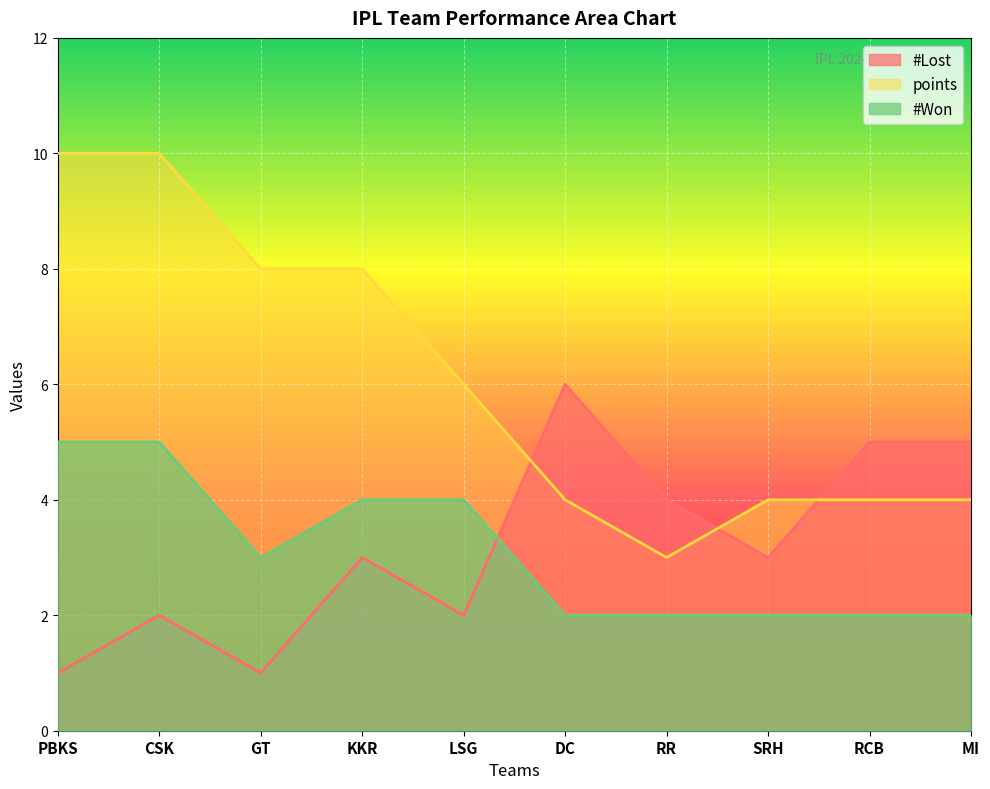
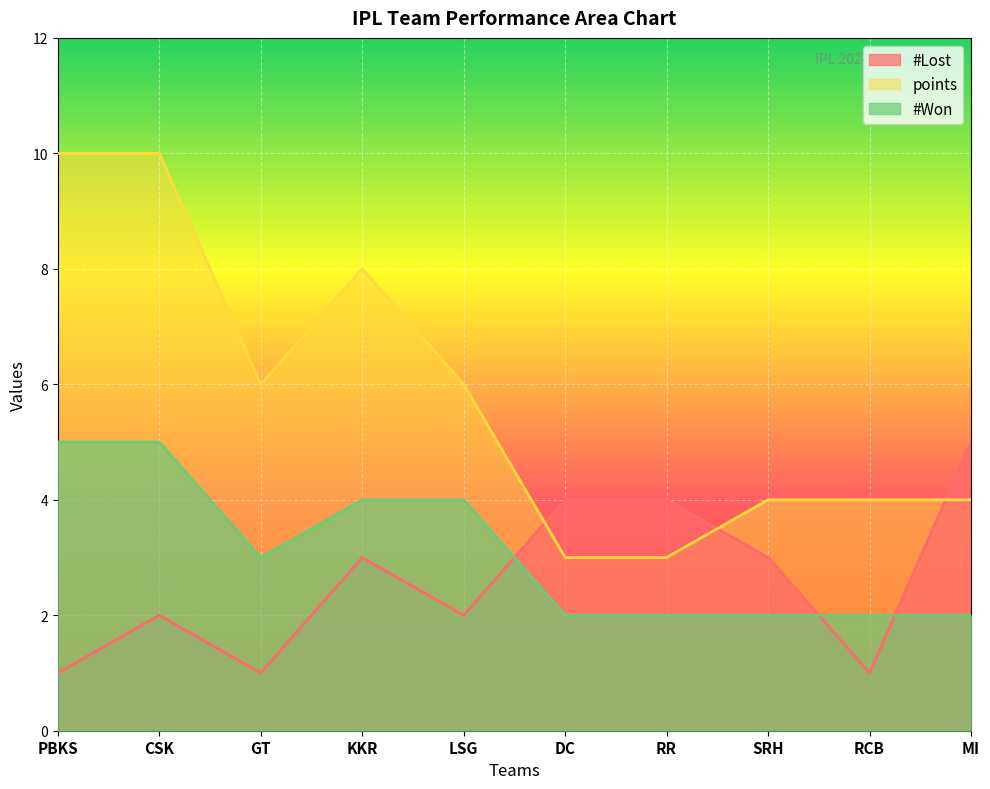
points, GT: 8 -> 6
#Lost, DC: 6 -> 4
points, DC: 4 -> 3
#Lost, RCB: 5 -> 1
